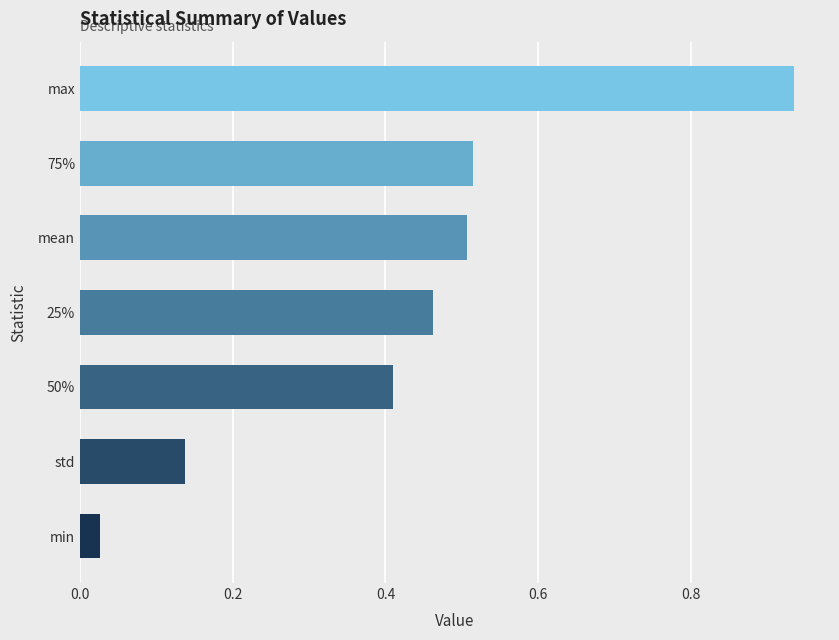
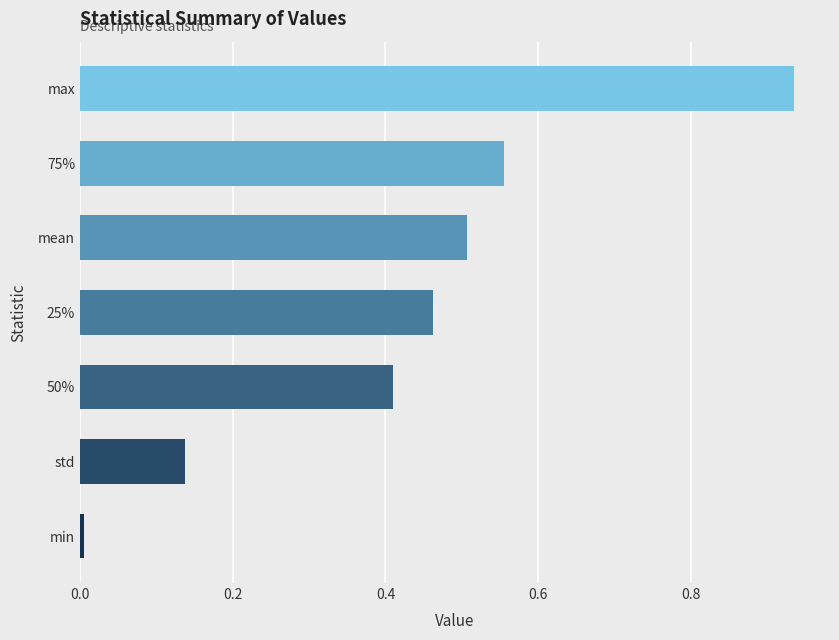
75%: 0.51 -> 0.56
min: 0.03 -> 0.01
